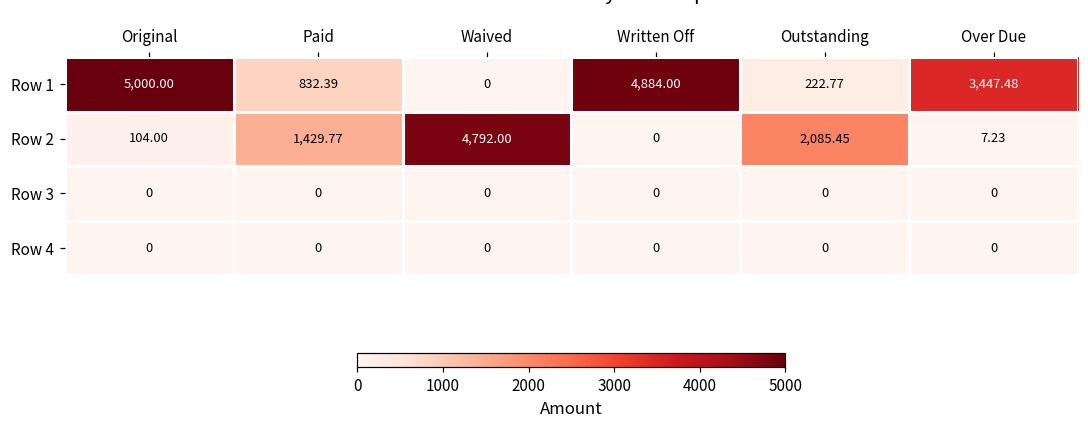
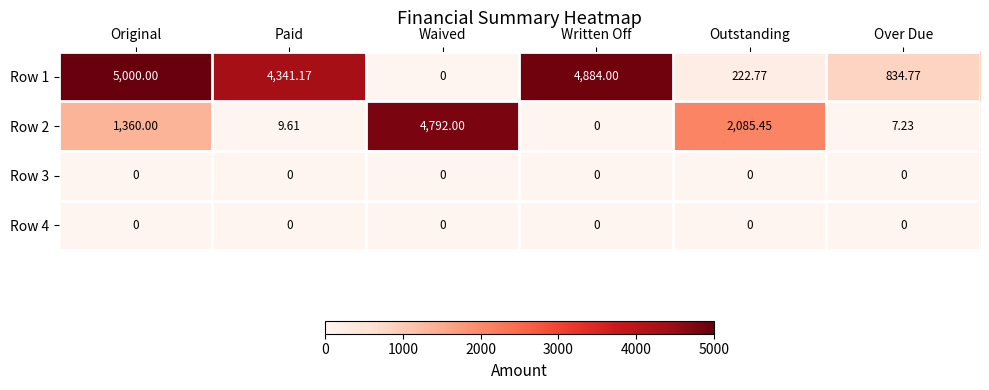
Row 1, Paid: 832.39 -> 4,341.17
Row 1, Over Due: 3,447.48 -> 834.77
Row 2, Original: 104.00 -> 1,360.00
Row 2, Paid: 1,429.77 -> 9.61
